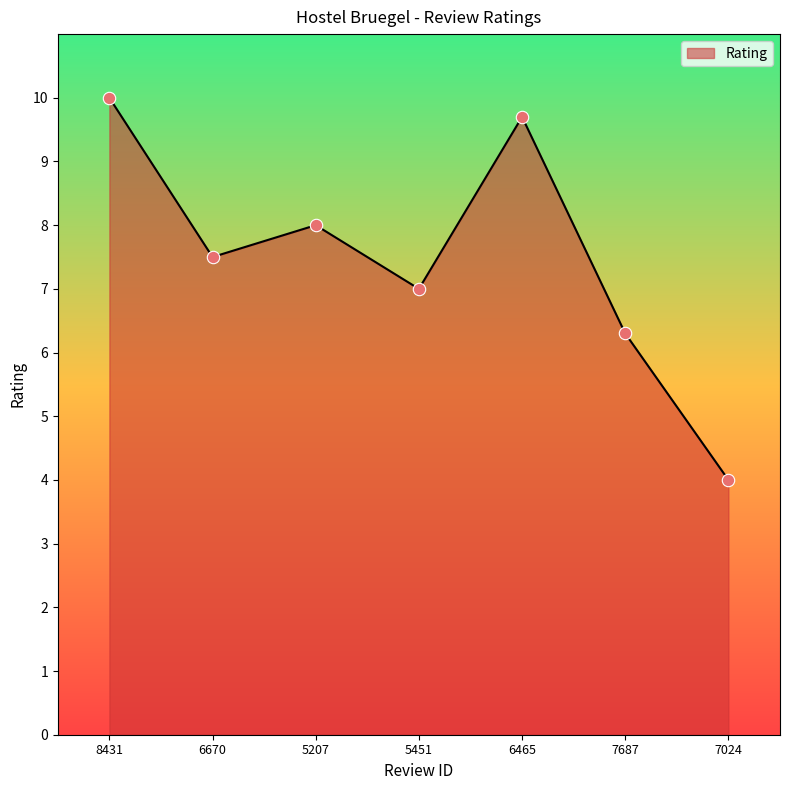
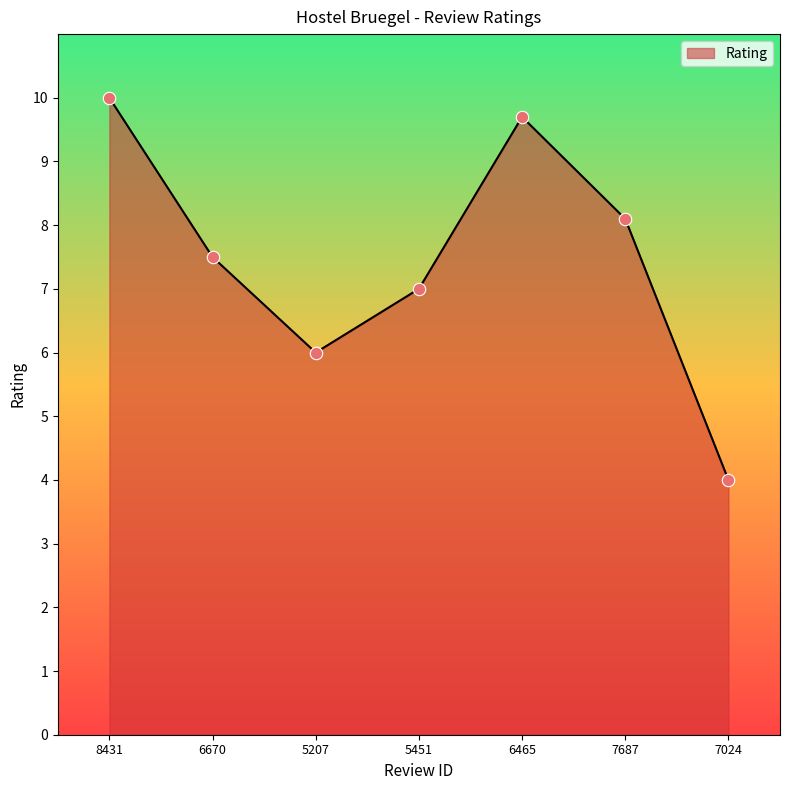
5207: 8 -> 6
7687: 6.3 -> 8.1
